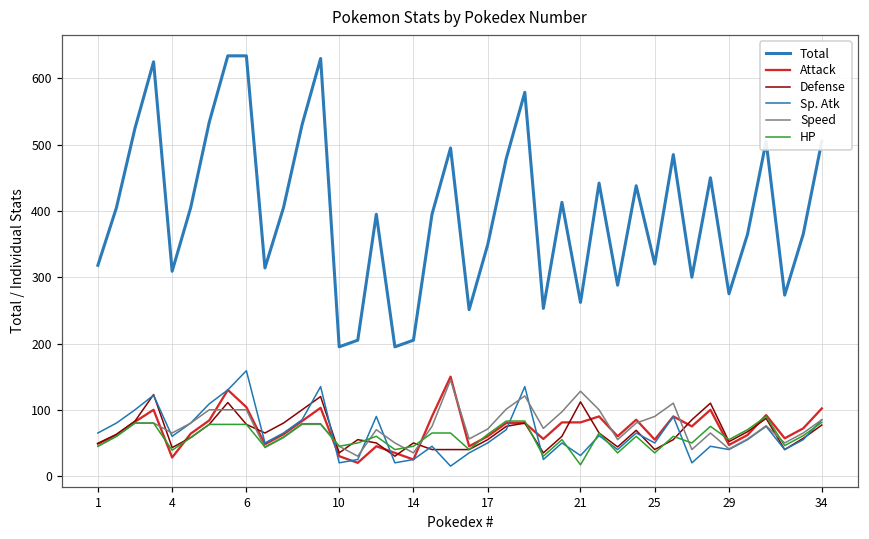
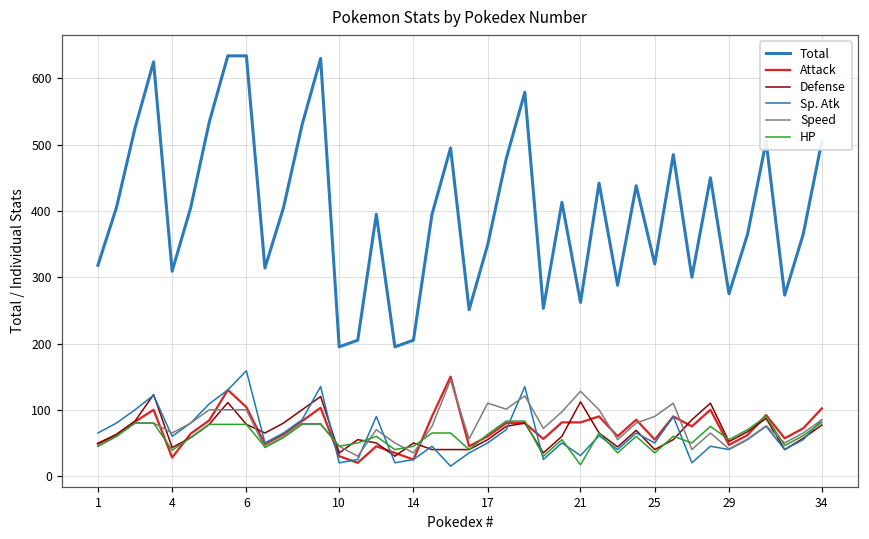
Speed, 17: 70 -> 110
